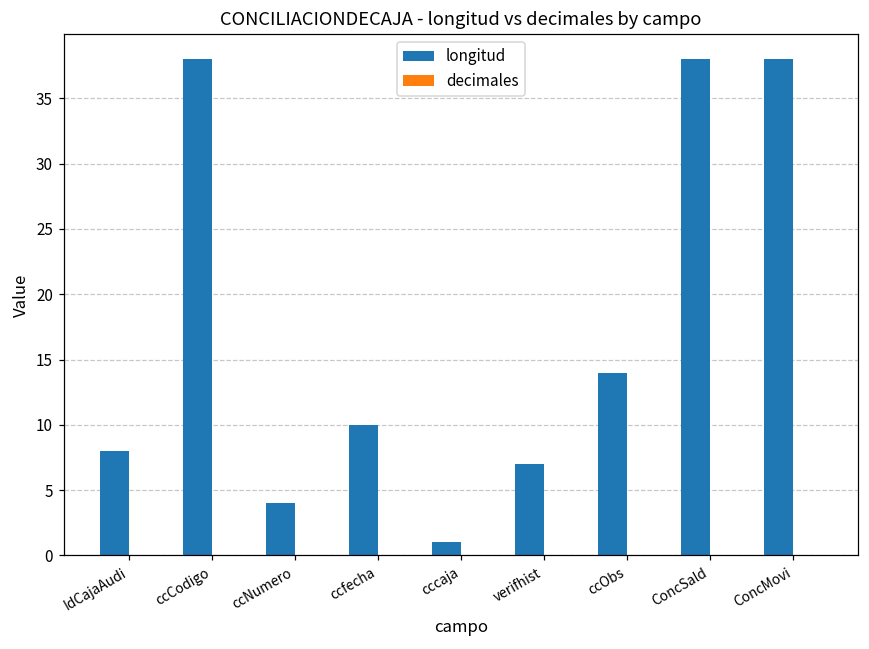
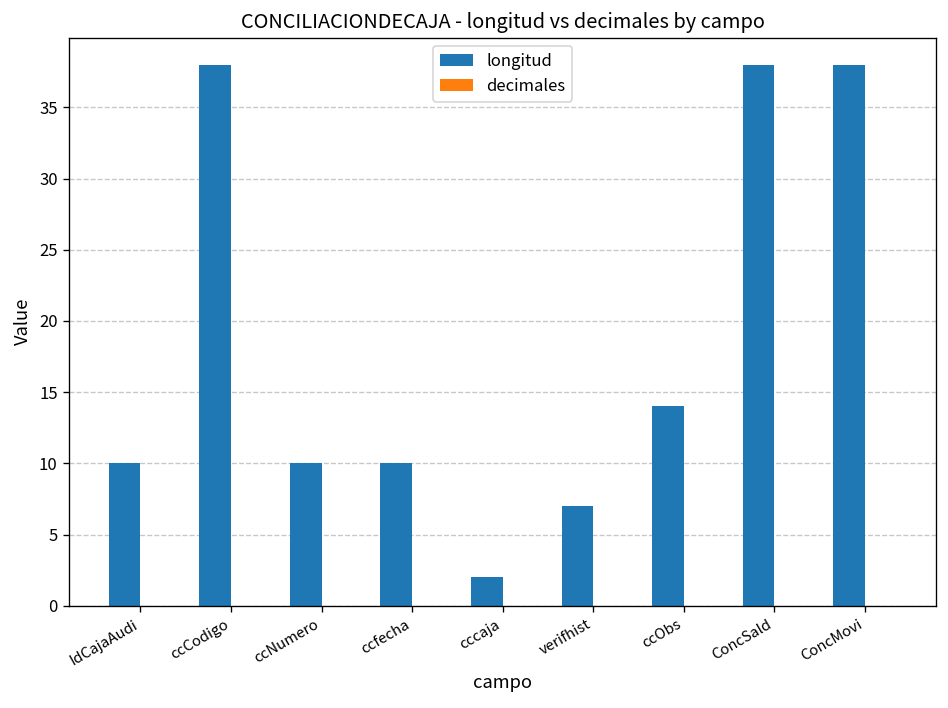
longitud, IdCajaAudi: 8 -> 10
longitud, ccNumero: 4 -> 10
longitud, cccaja: 1 -> 2
